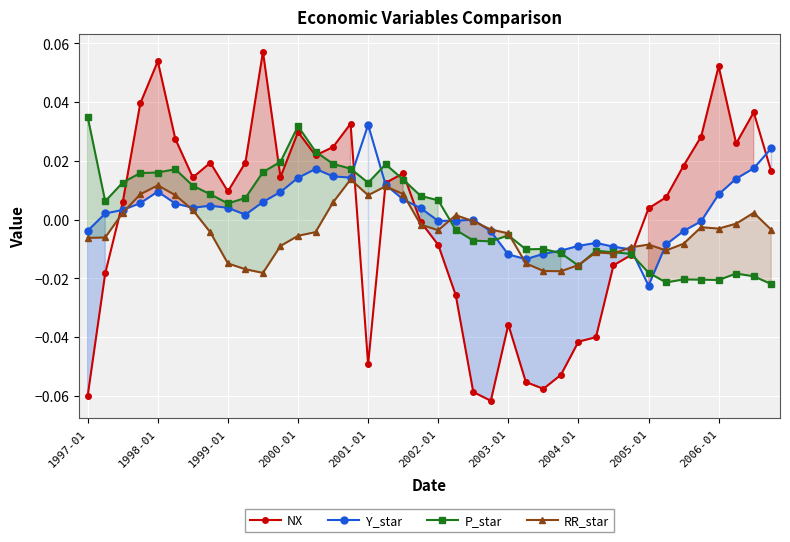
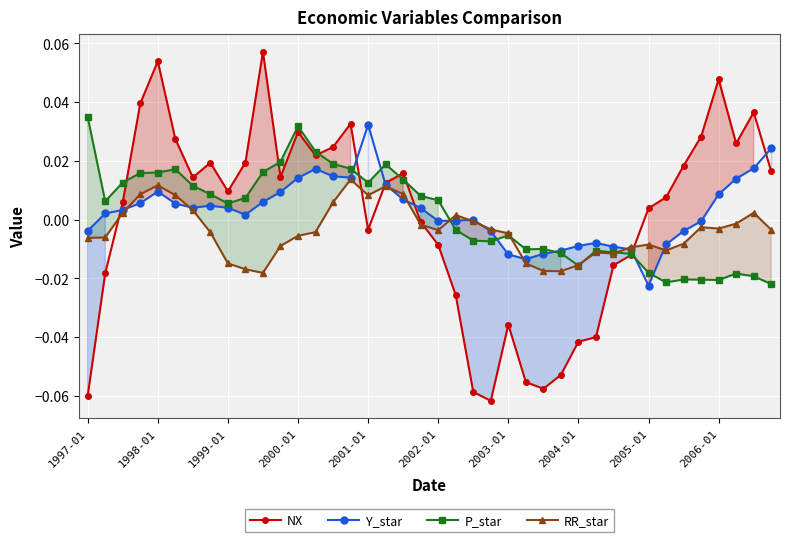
NX, 2001-01: -0.049 -> -0.003
NX, 2006-01: 0.052 -> 0.048
